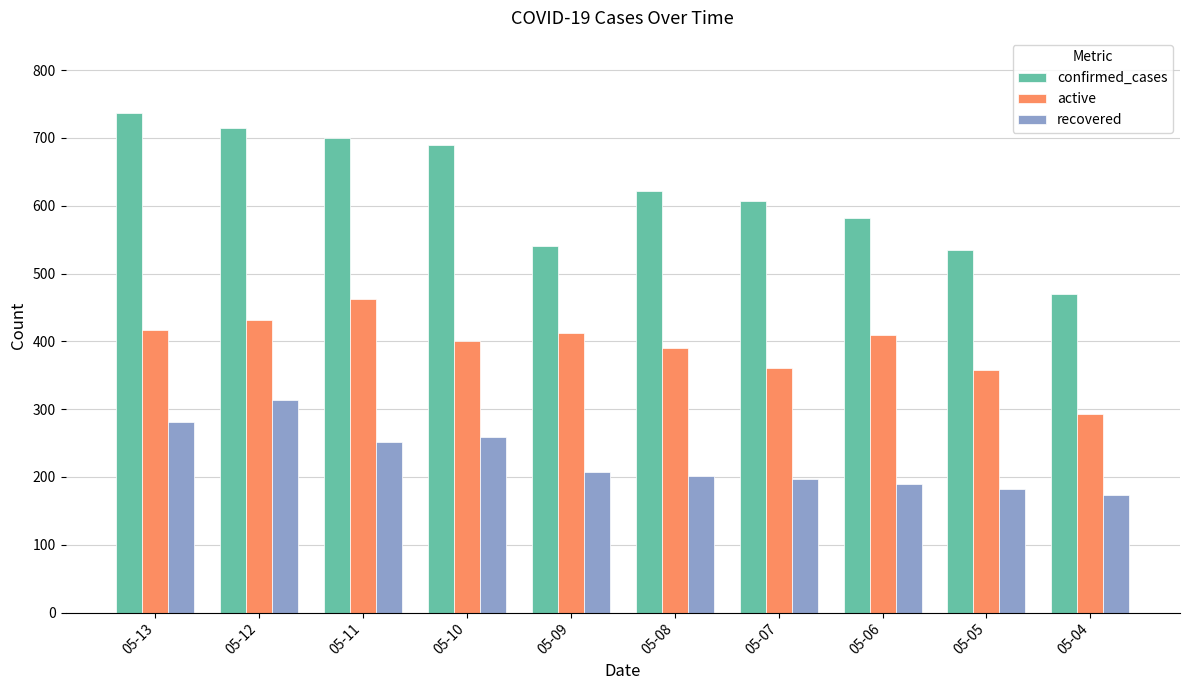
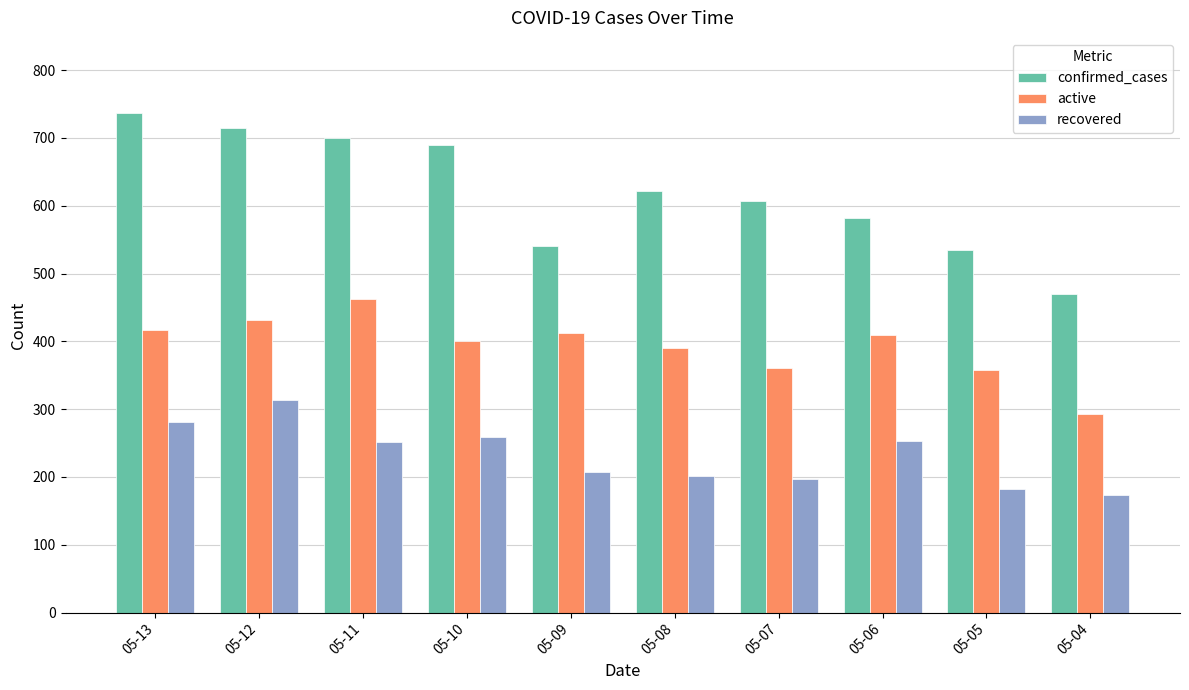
recovered, 05-06: 190 -> 250
